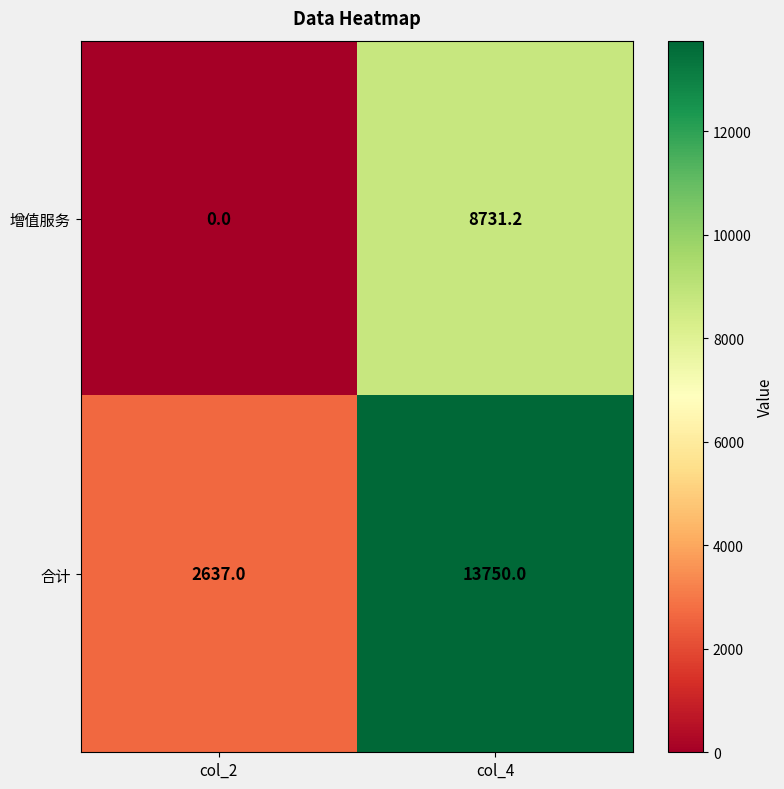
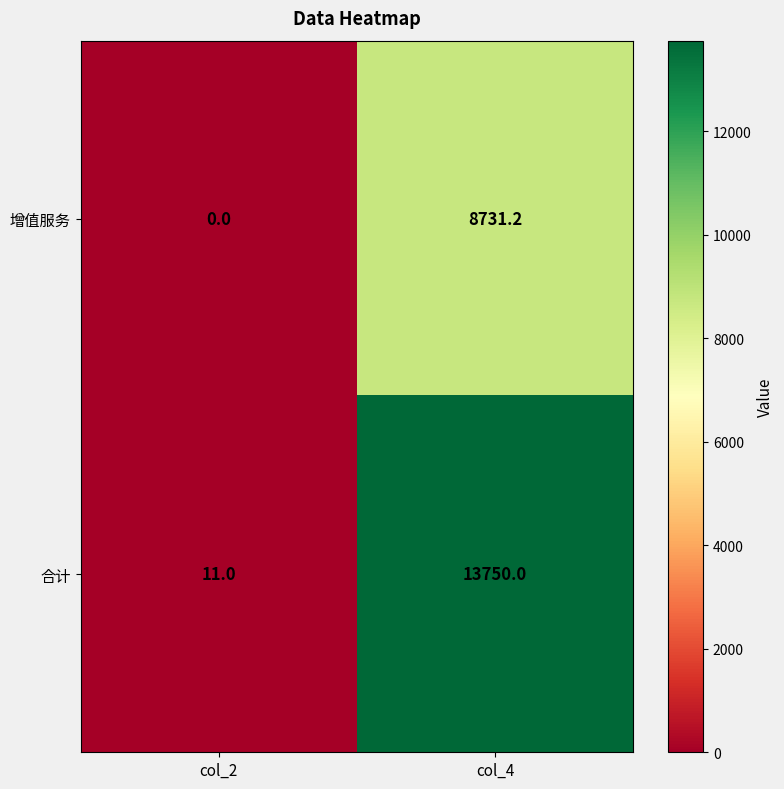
合计, col_2: 2637.0 -> 11.0
